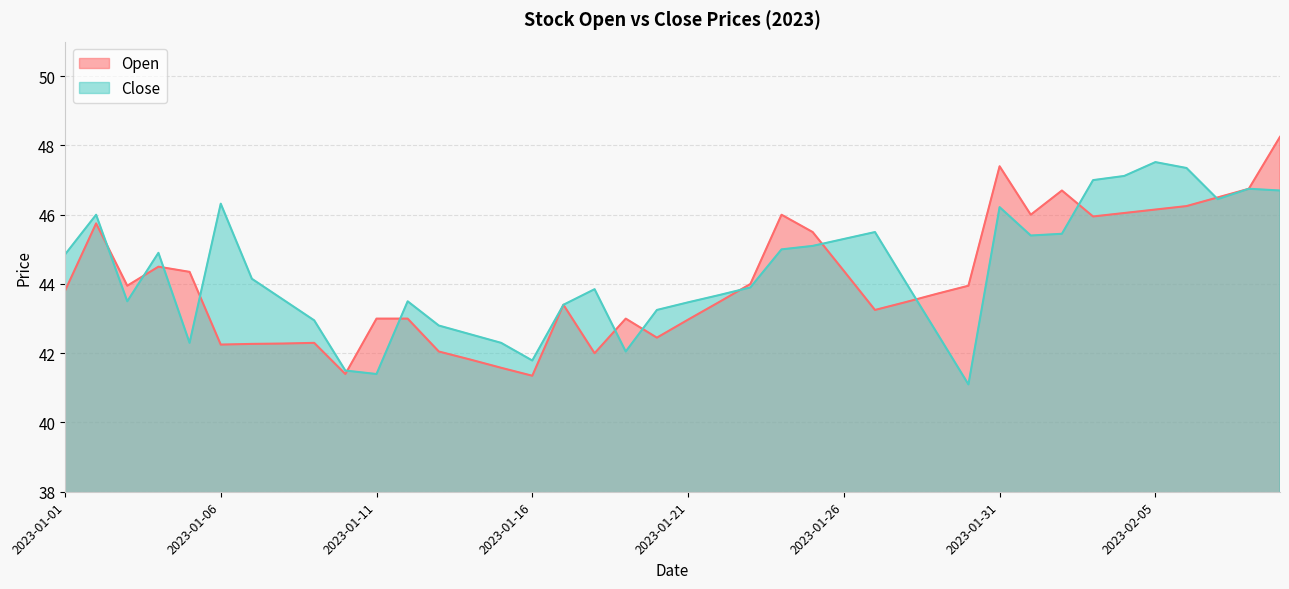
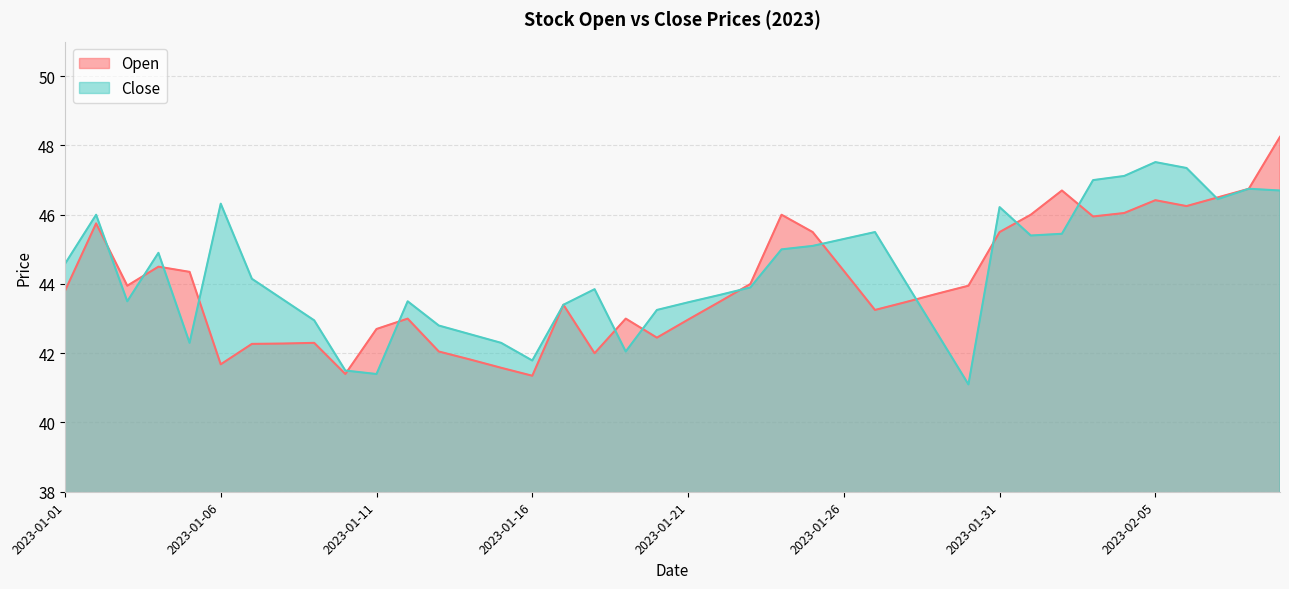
Close, 2023-01-01: 44.9 -> 44.6
Open, 2023-01-06: 42.3 -> 41.7
Open, 2023-01-11: 43.0 -> 42.7
Open, 2023-01-31: 47.4 -> 45.5
Open, 2023-02-05: 46.2 -> 46.4
